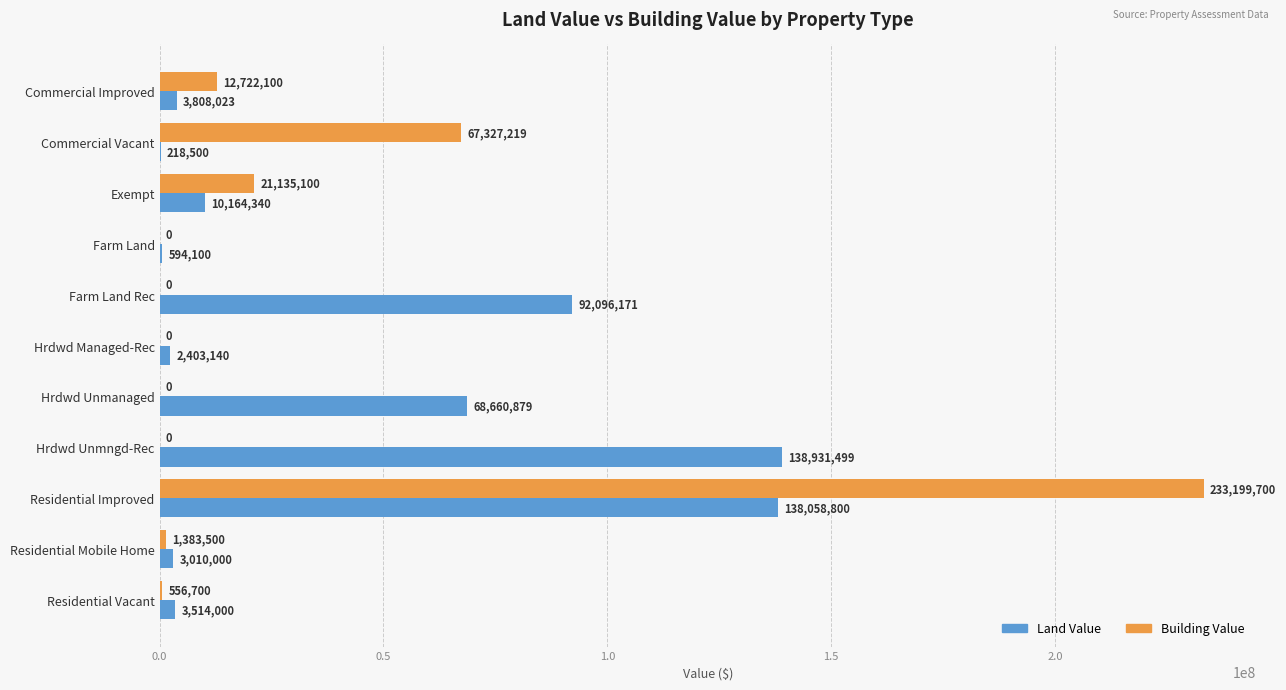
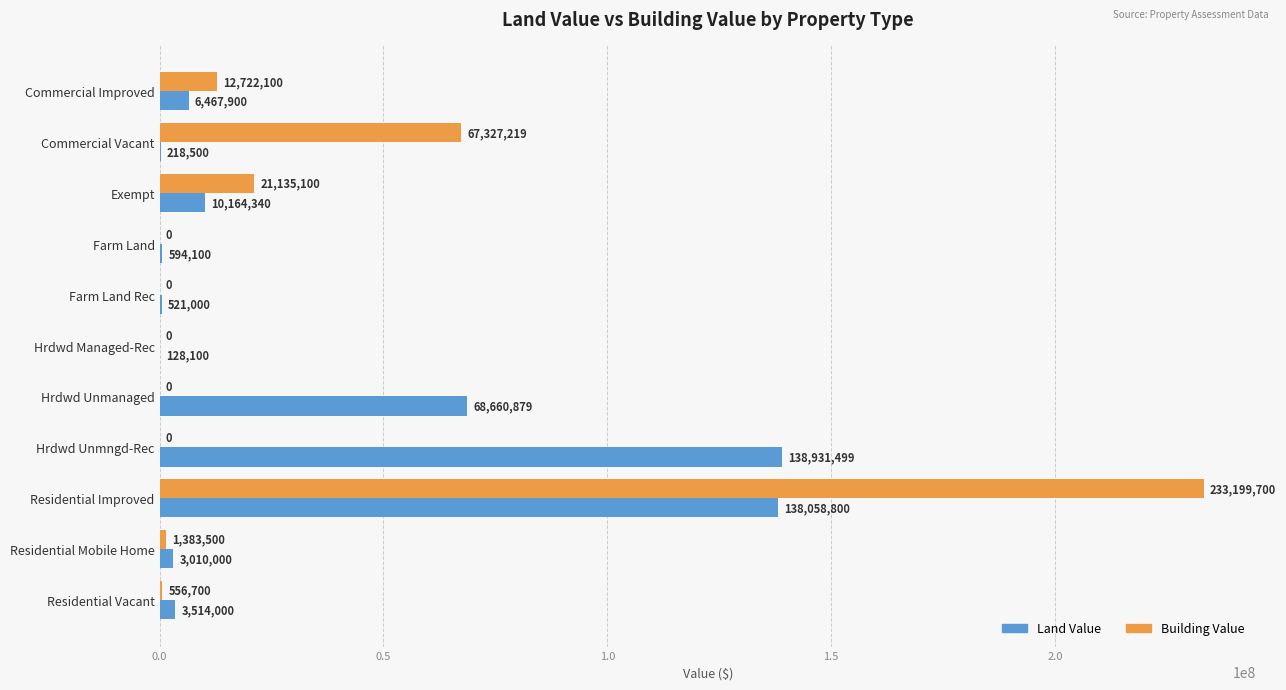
Land Value, Commercial Improved: 3,808,023 -> 6,467,900
Land Value, Farm Land Rec: 92,096,171 -> 521,000
Land Value, Hrdwd Managed-Rec: 2,403,140 -> 128,100
